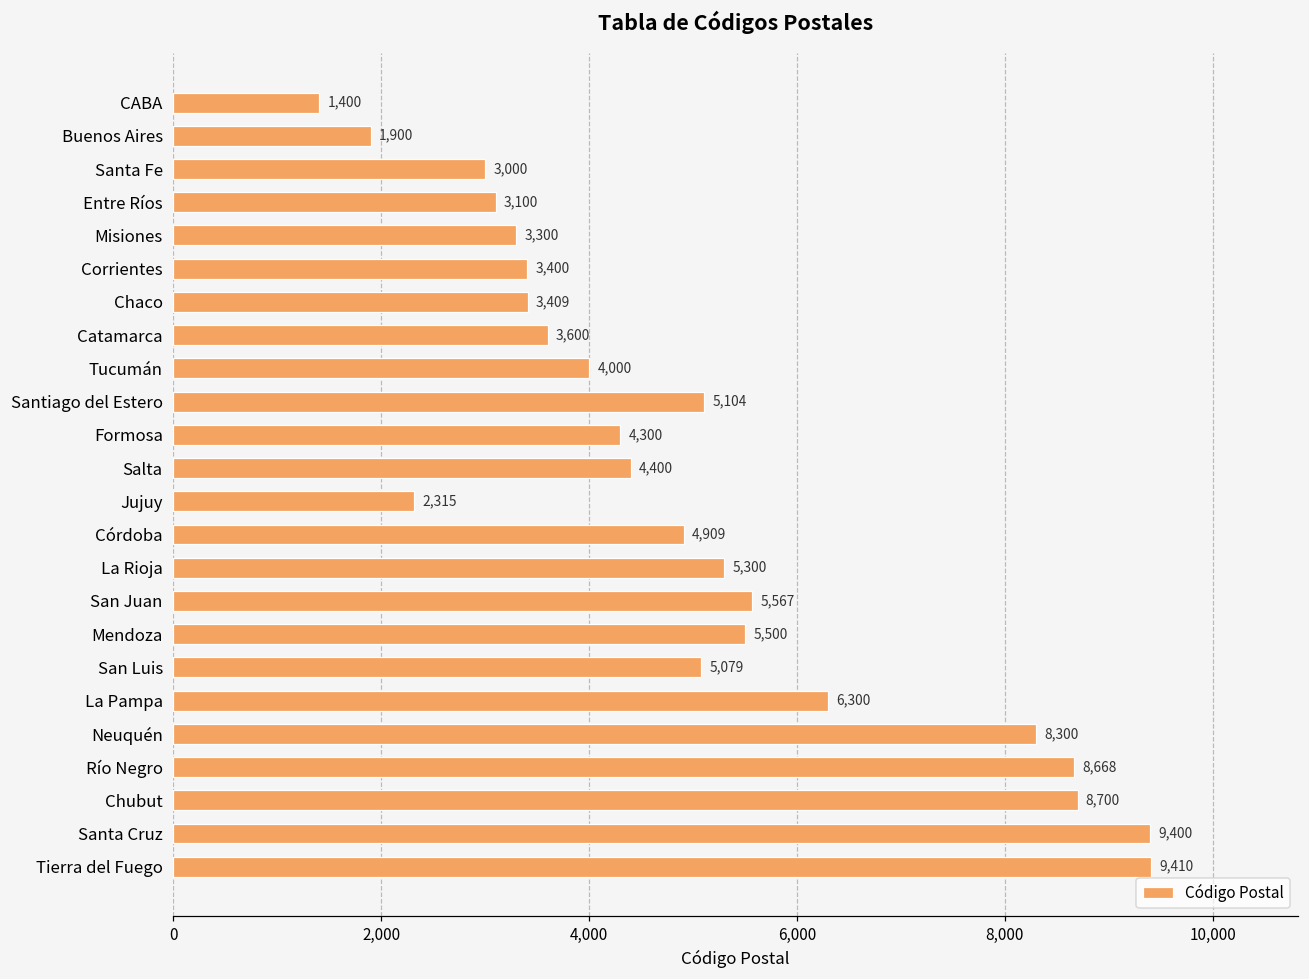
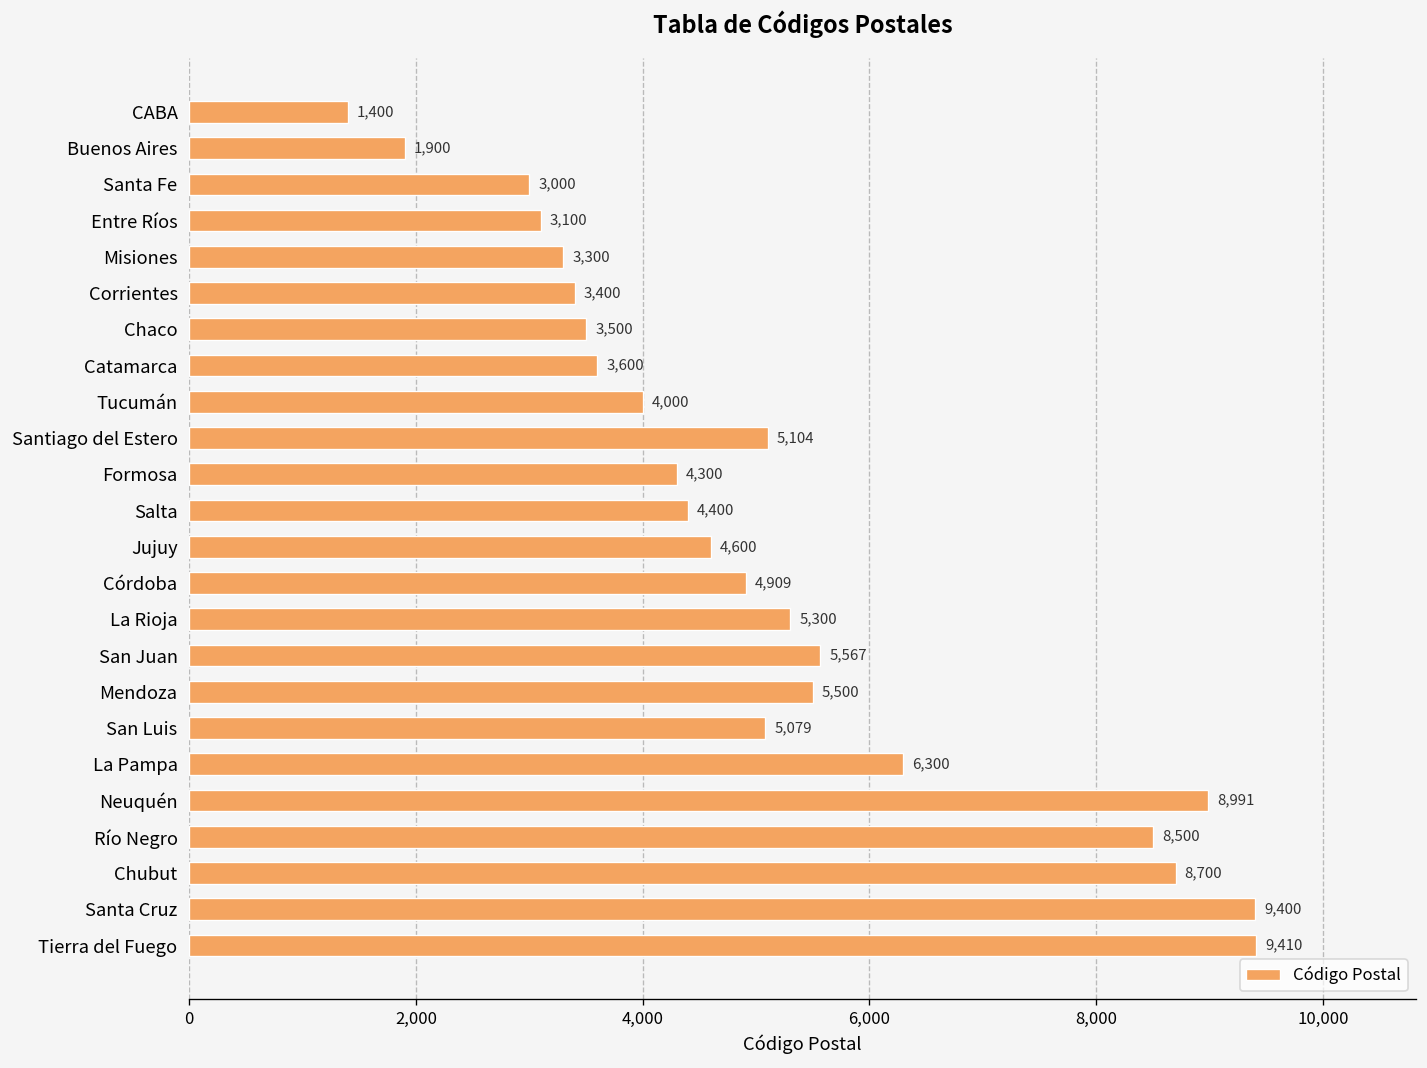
Chaco: 3,409 -> 3,500
Jujuy: 2,315 -> 4,600
Neuquén: 8,300 -> 8,991
Río Negro: 8,668 -> 8,500
